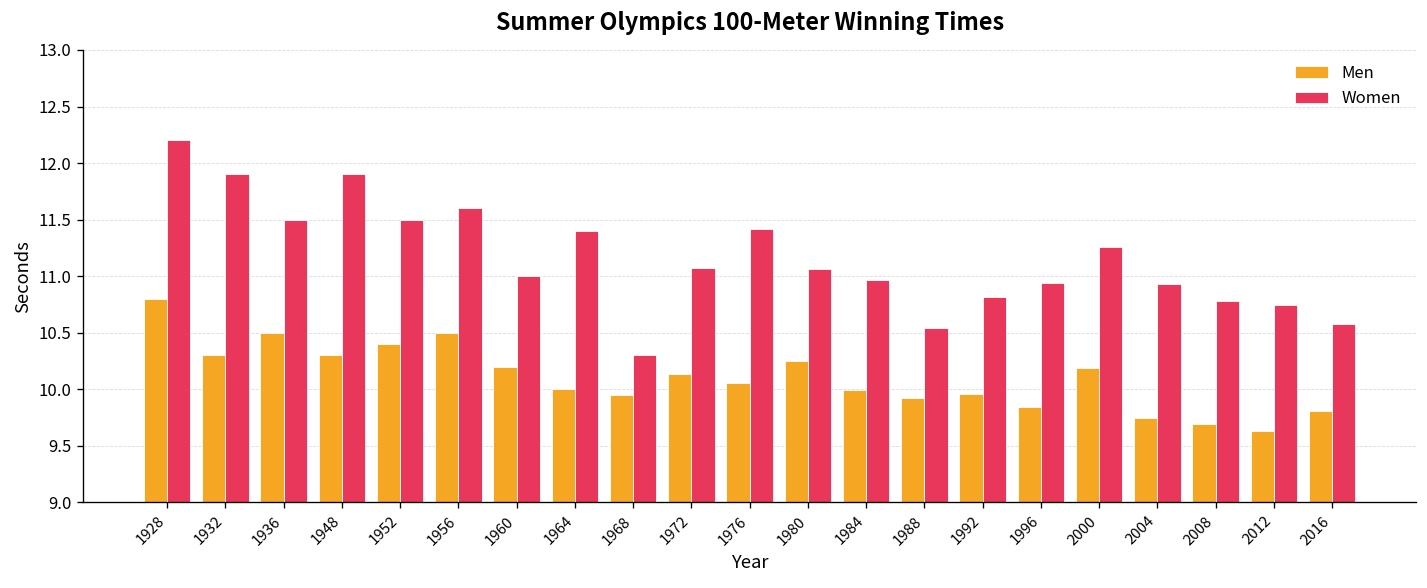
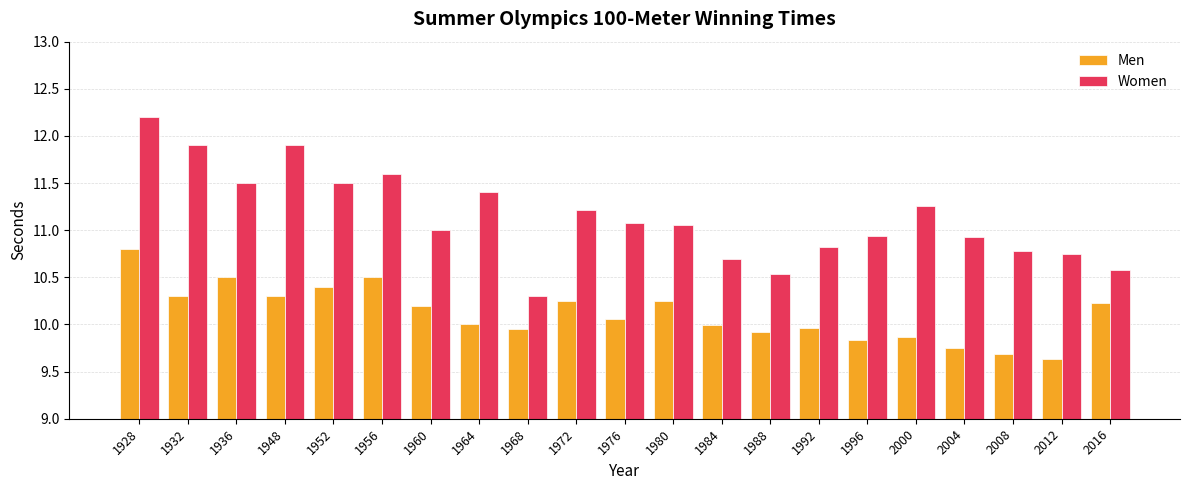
Men, 1972: 10.1 -> 10.3
Women, 1972: 11.1 -> 11.2
Women, 1976: 11.4 -> 11.1
Women, 1984: 11.0 -> 10.7
Men, 2000: 10.2 -> 9.9
Men, 2016: 9.8 -> 10.2
